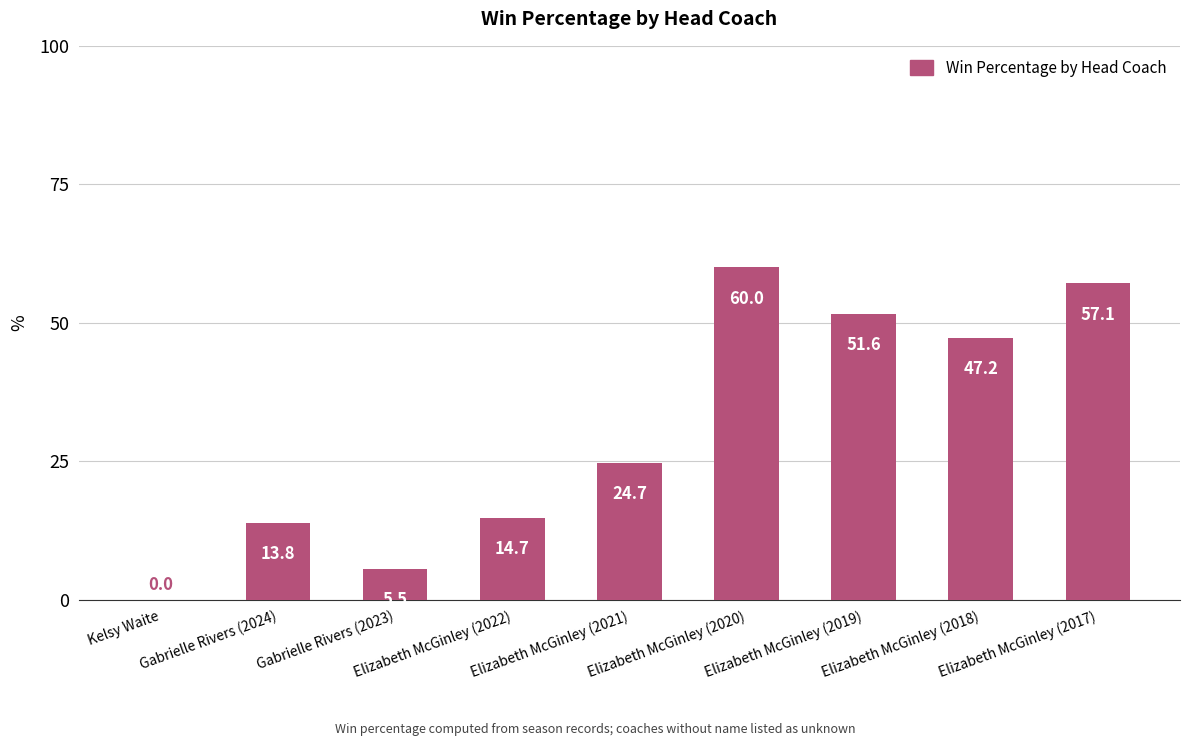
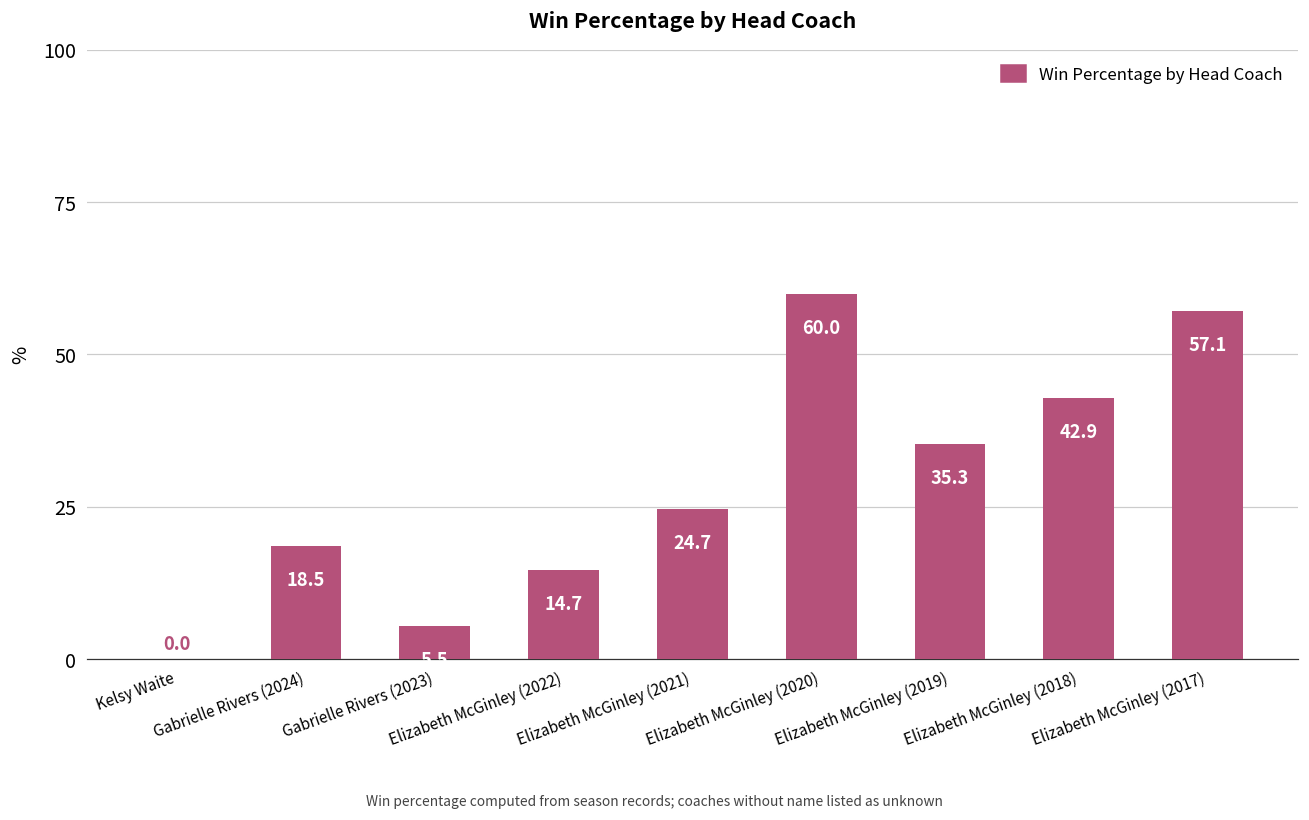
Gabrielle Rivers (2024): 13.8 -> 18.5
Elizabeth McGinley (2019): 51.6 -> 35.3
Elizabeth McGinley (2018): 47.2 -> 42.9
